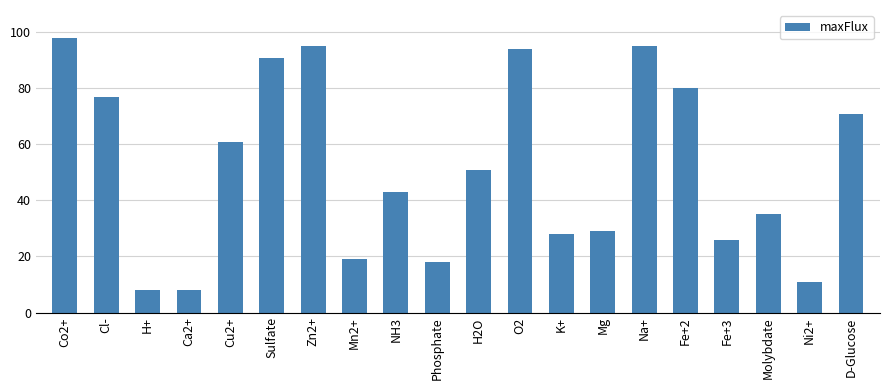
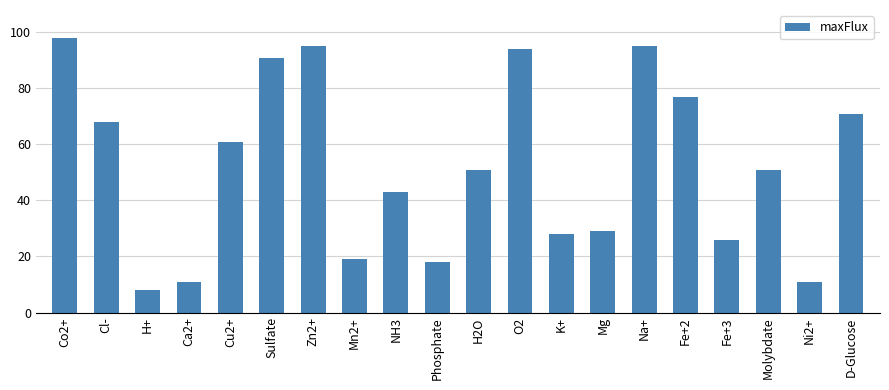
Cl-: 77 -> 68
Ca2+: 8 -> 11
Fe+2: 80 -> 77
Molybdate: 35 -> 51
